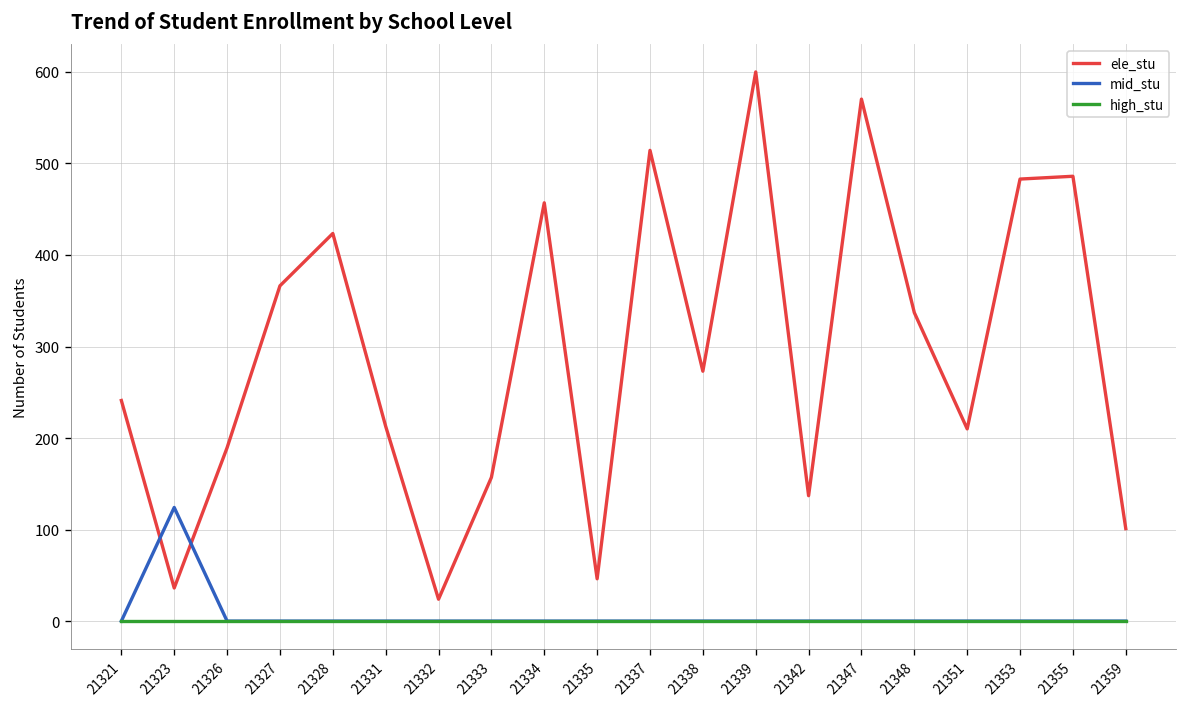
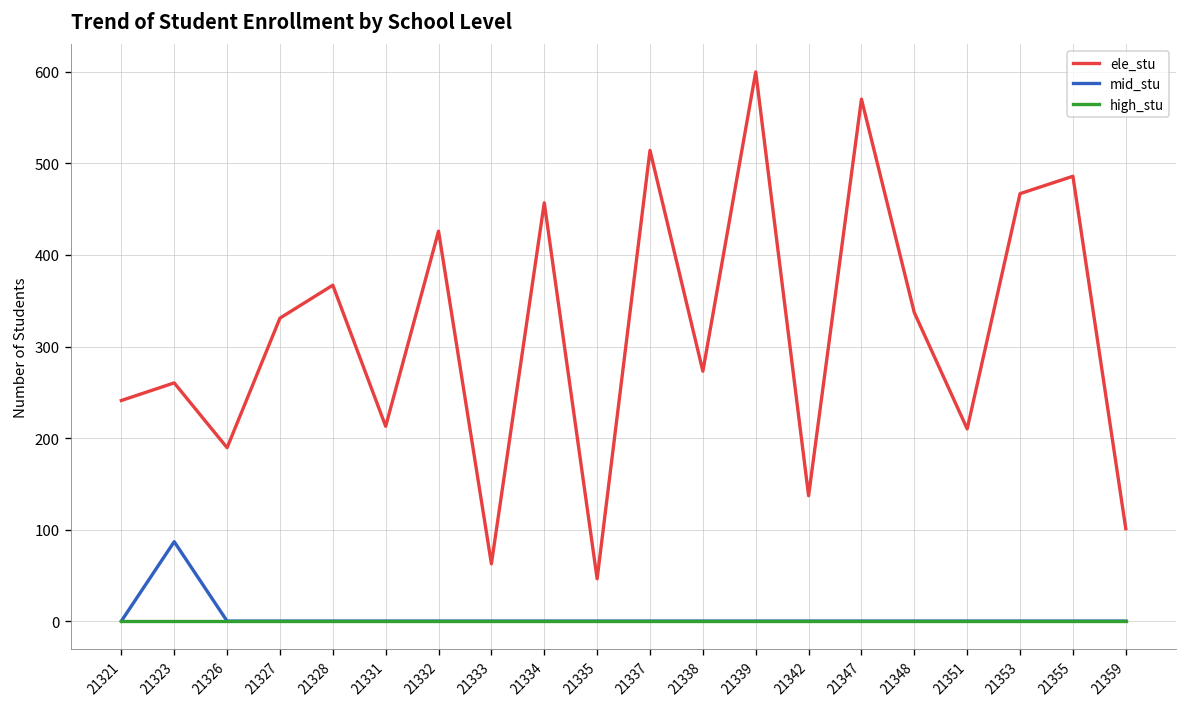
ele_stu, 21323: 40 -> 260
mid_stu, 21323: 120 -> 90
ele_stu, 21327: 370 -> 330
ele_stu, 21328: 420 -> 370
ele_stu, 21332: 20 -> 430
ele_stu, 21333: 160 -> 60
ele_stu, 21353: 480 -> 470
